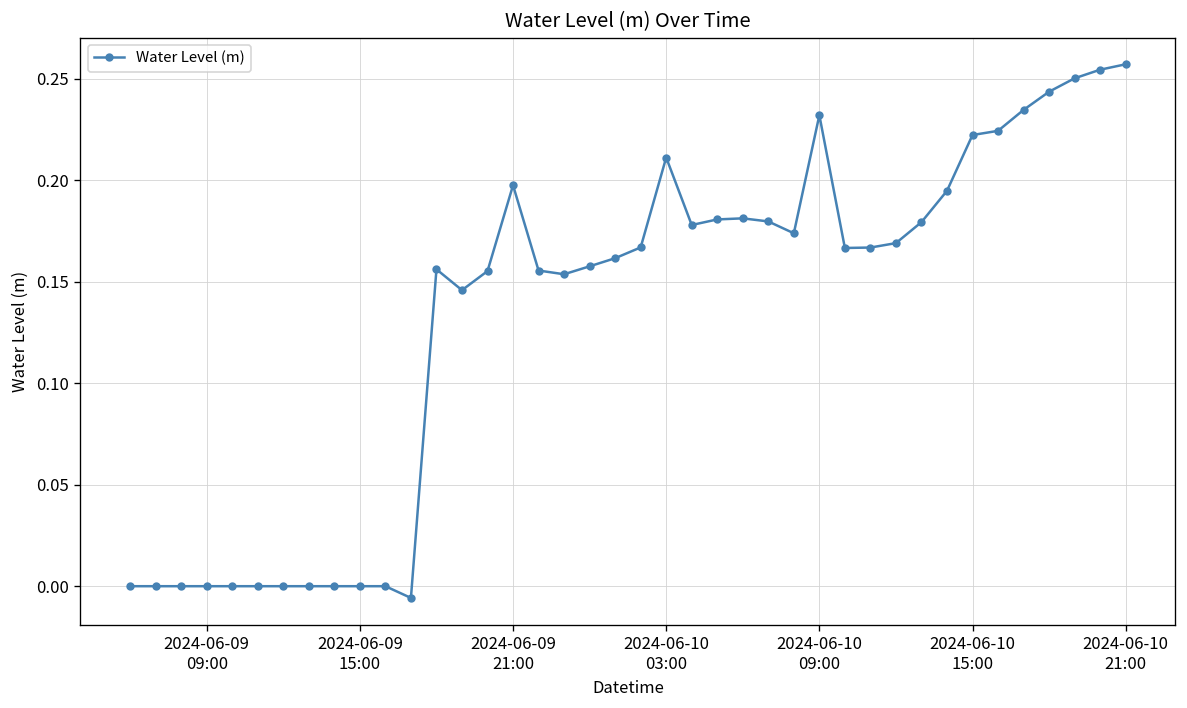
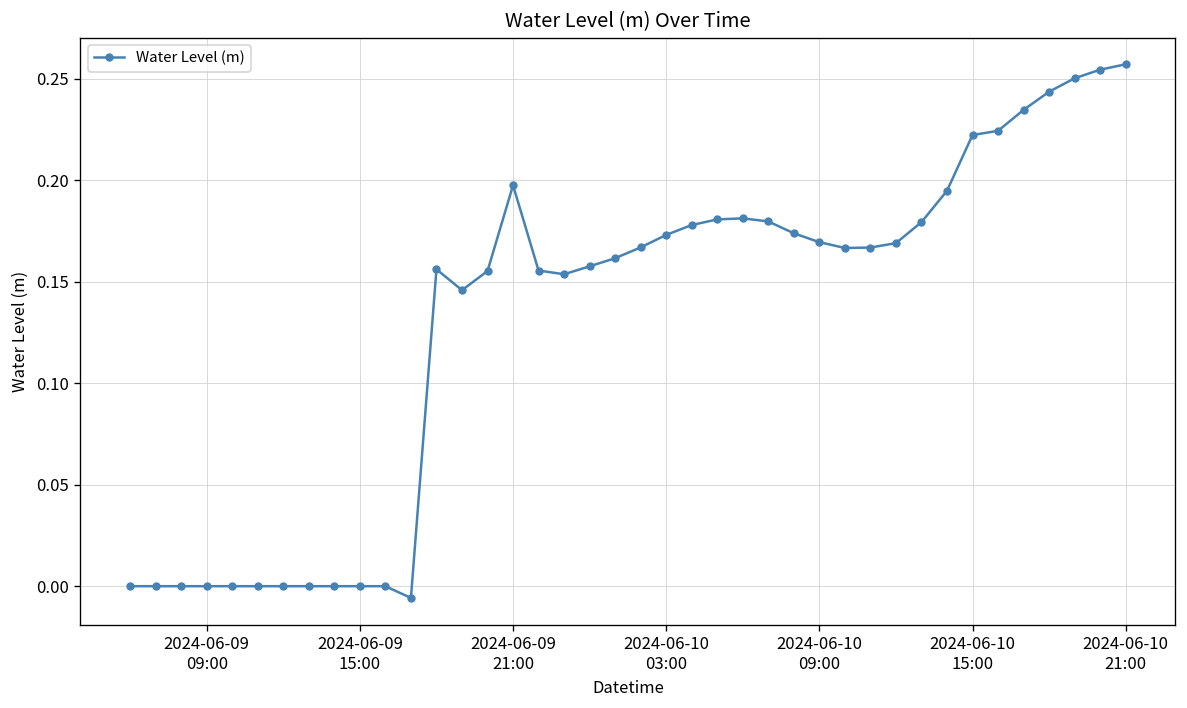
2024-06-10 03:00: 0.211 -> 0.173
2024-06-10 09:00: 0.232 -> 0.169
